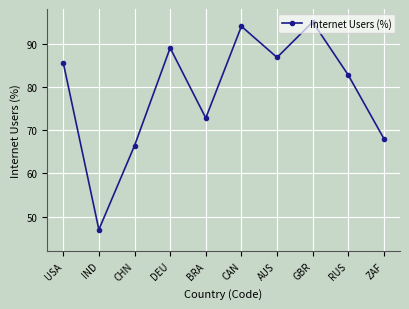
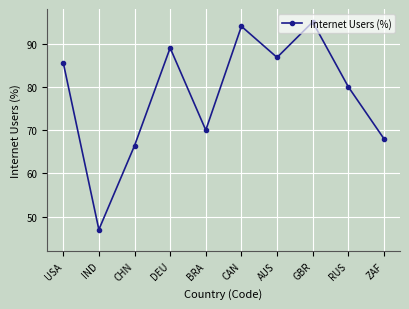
BRA: 73 -> 70
RUS: 83 -> 80
